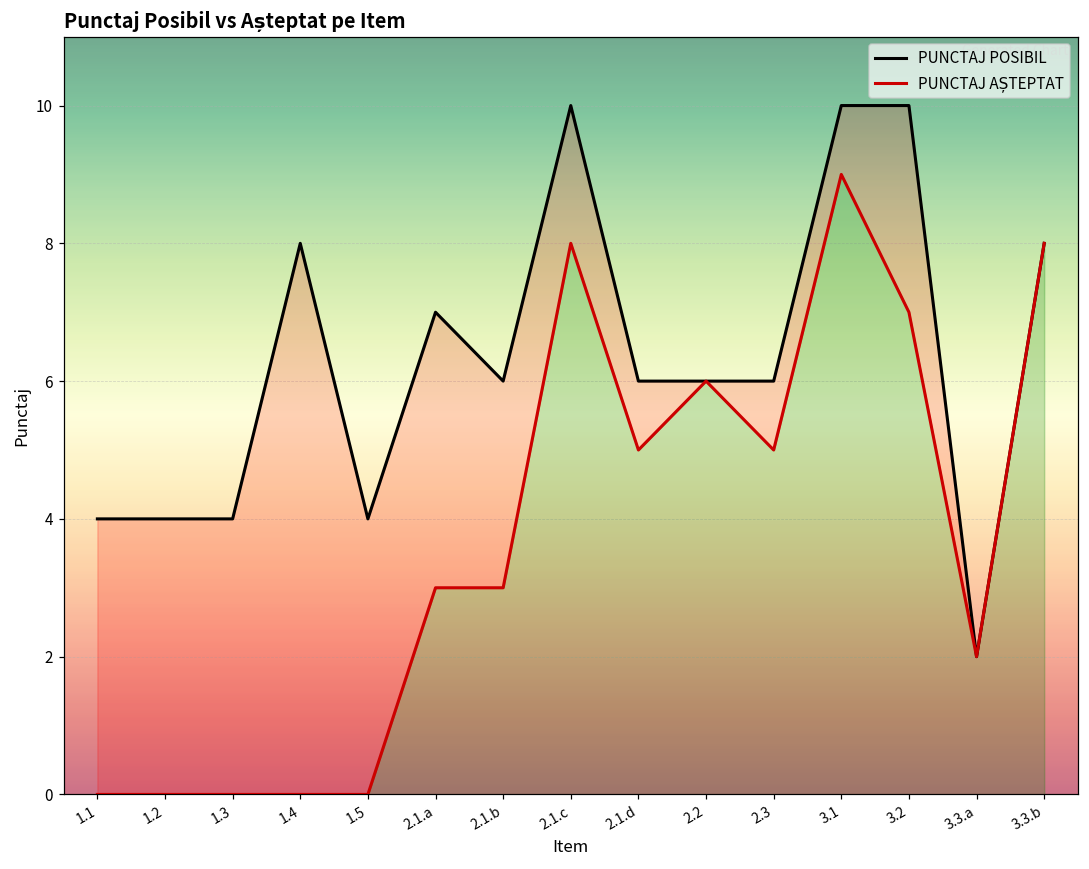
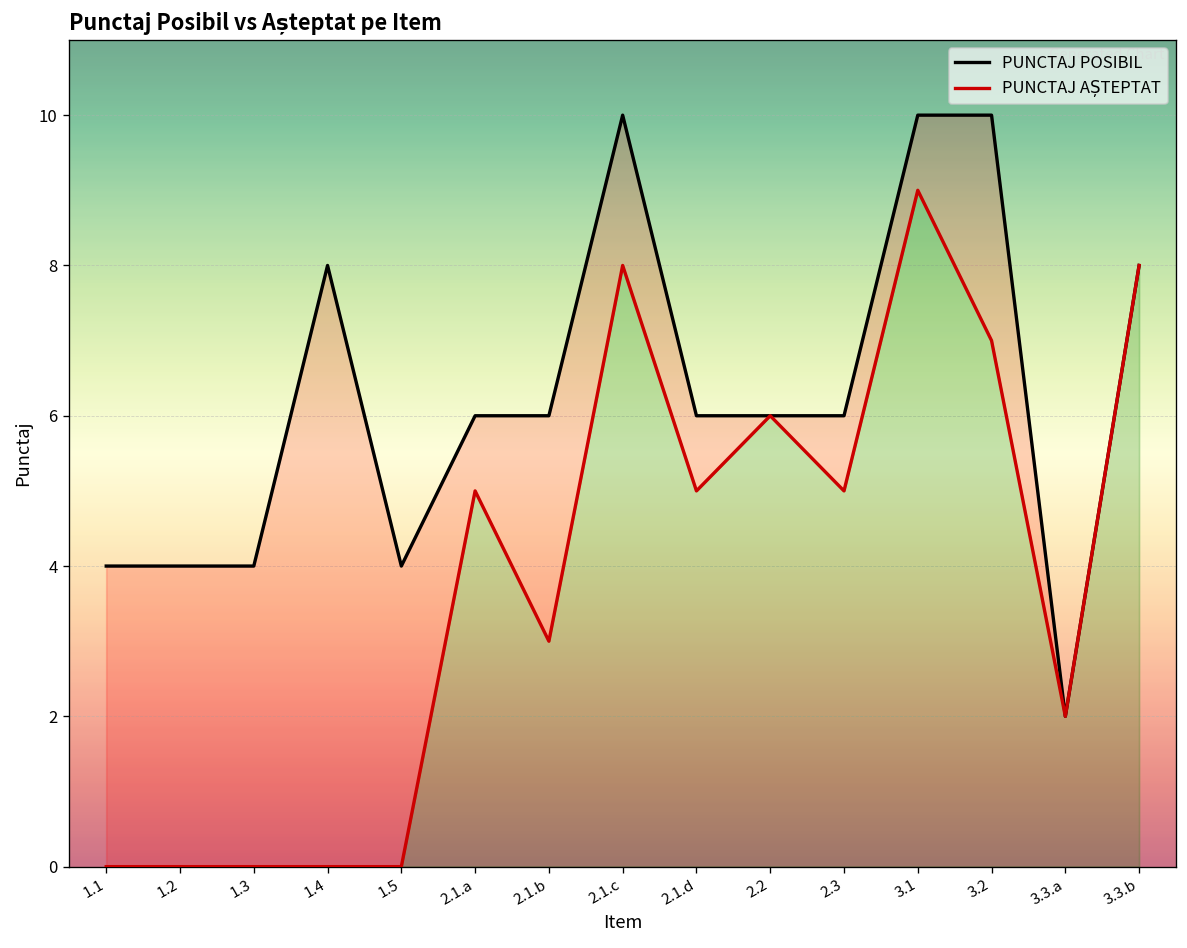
PUNCTAJ POSIBIL, 2.1.a: 7 -> 6
PUNCTAJ AȘTEPTAT, 2.1.a: 3 -> 5
